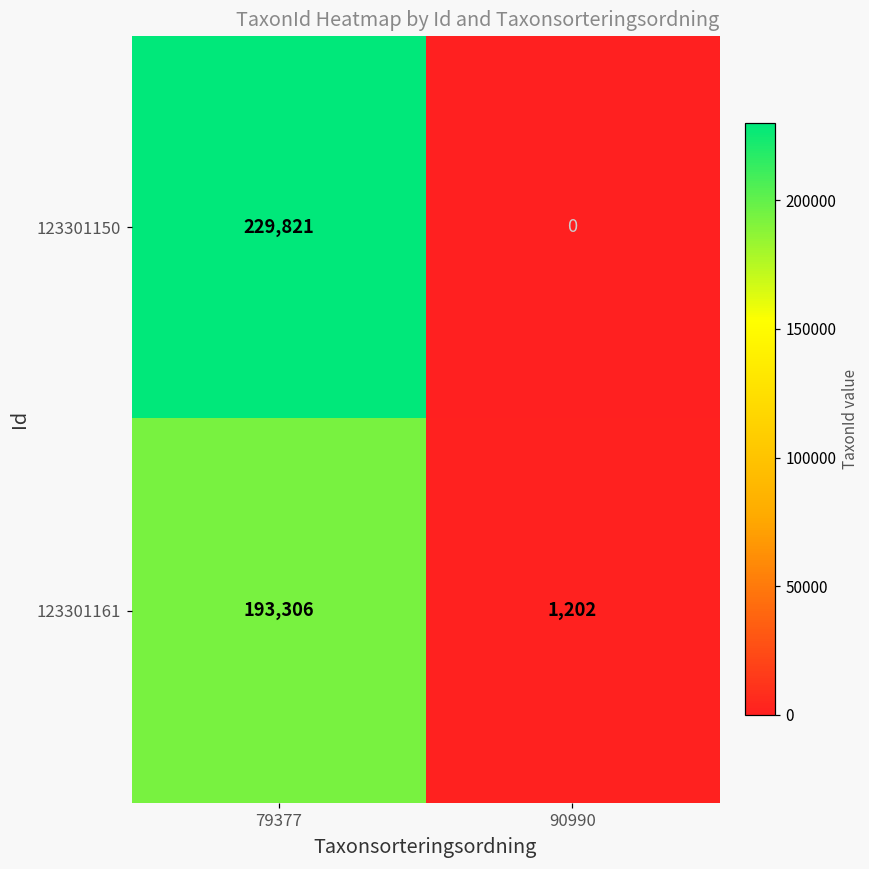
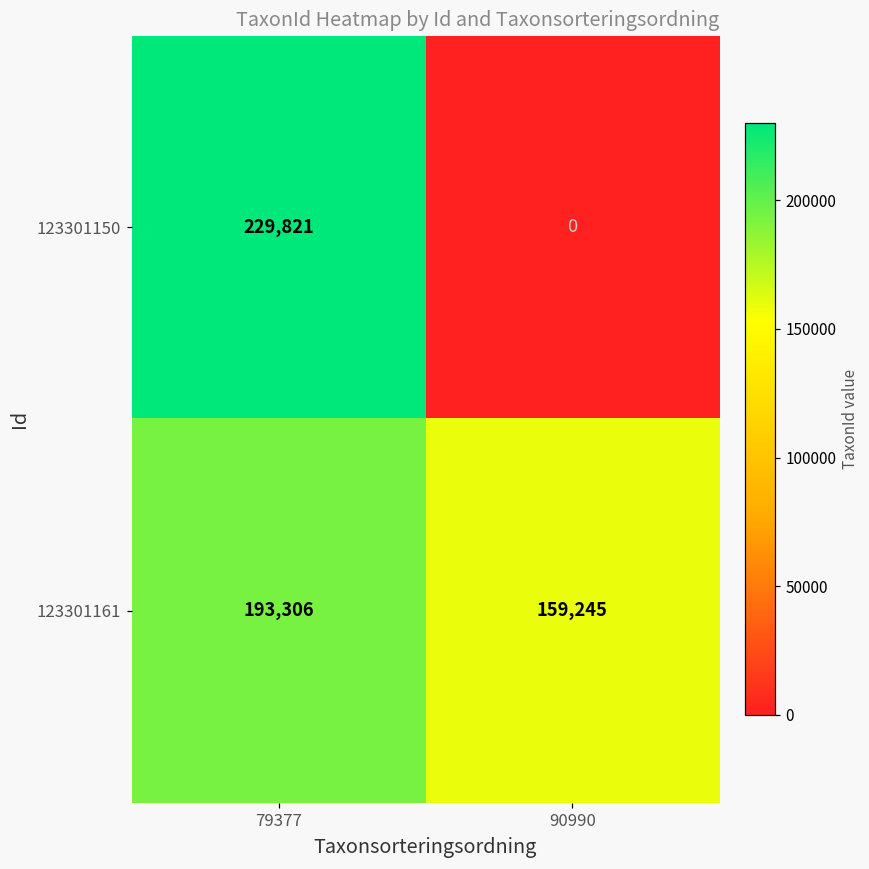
123301161, 90990: 1,202 -> 159,245
